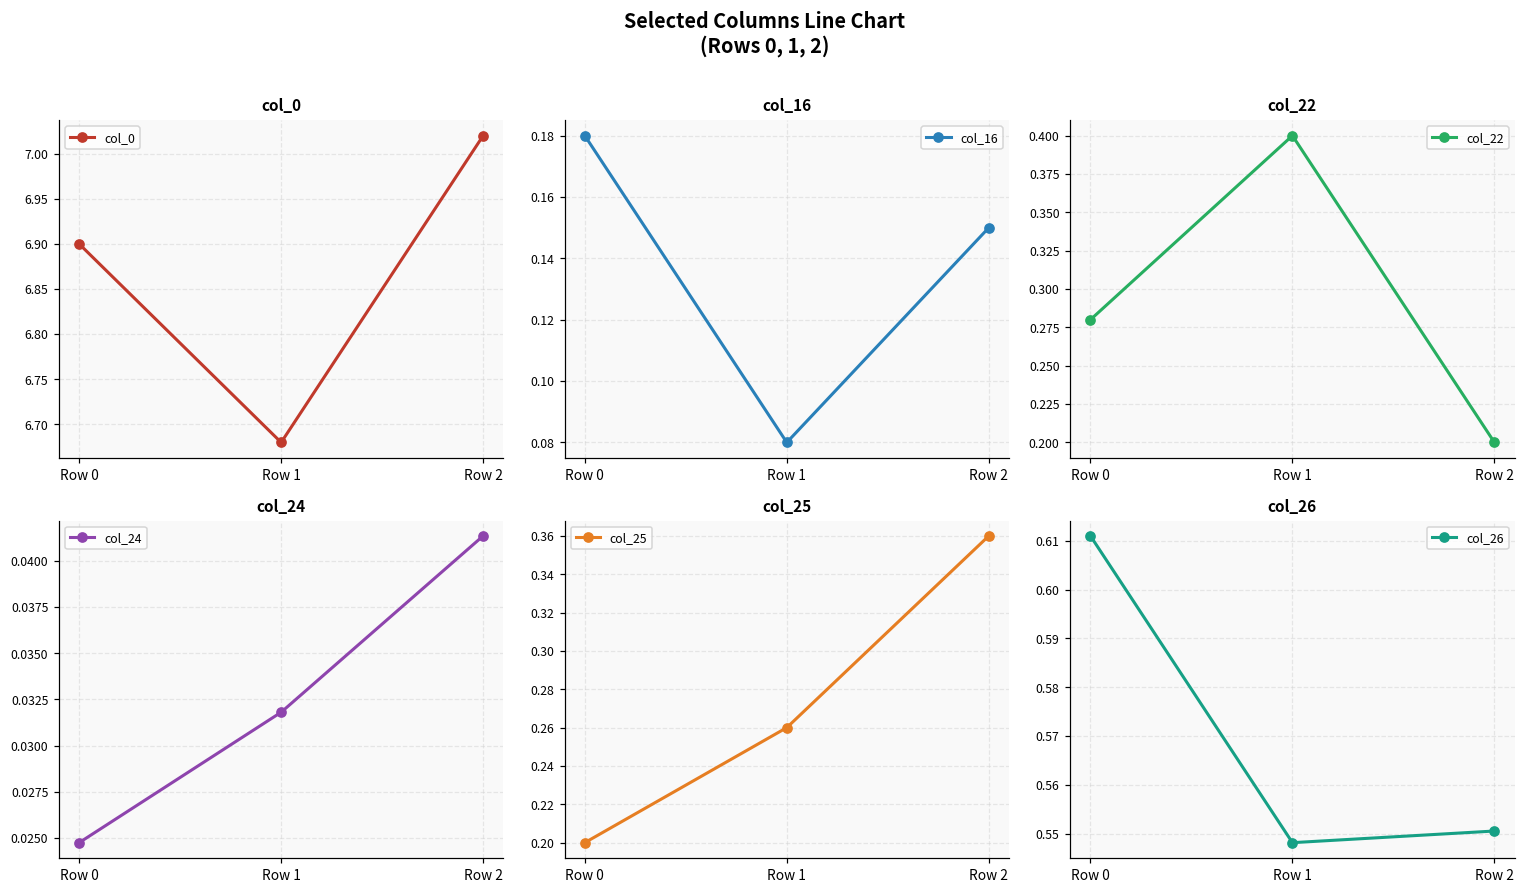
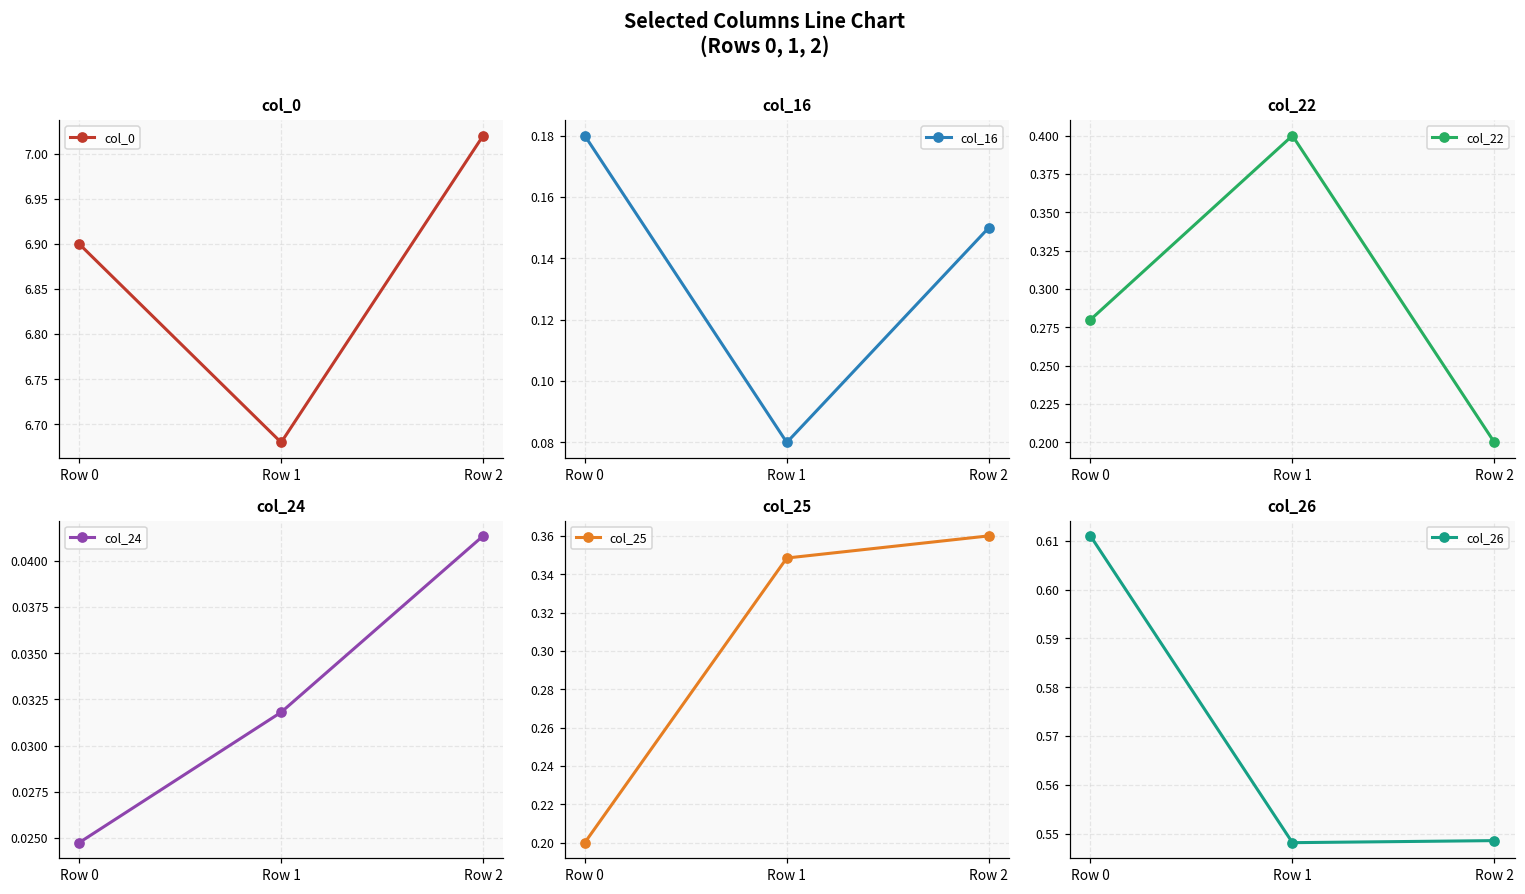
col_25, Row 1: 0.260 -> 0.348
col_26, Row 2: 0.551 -> 0.549
